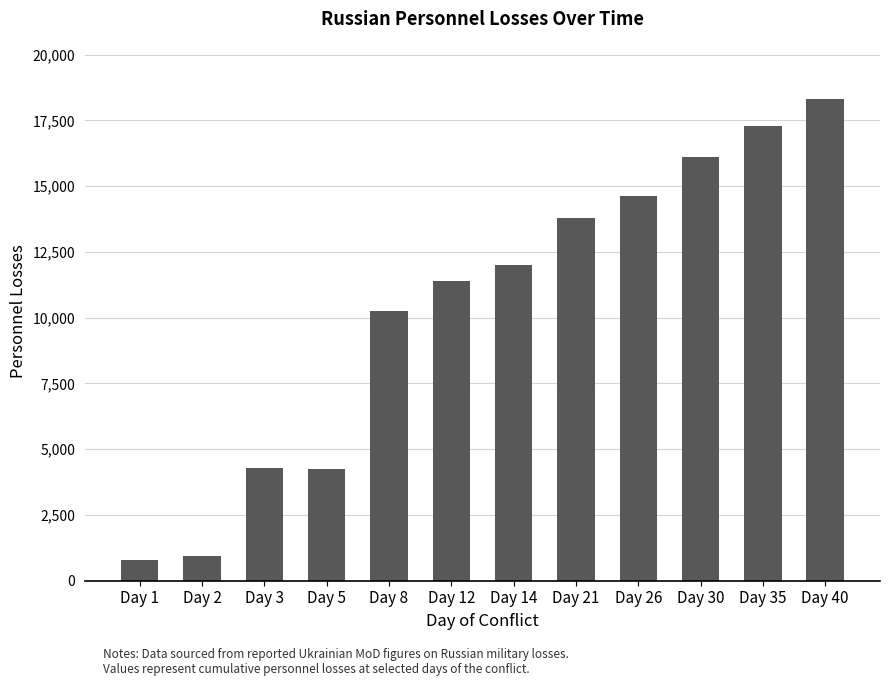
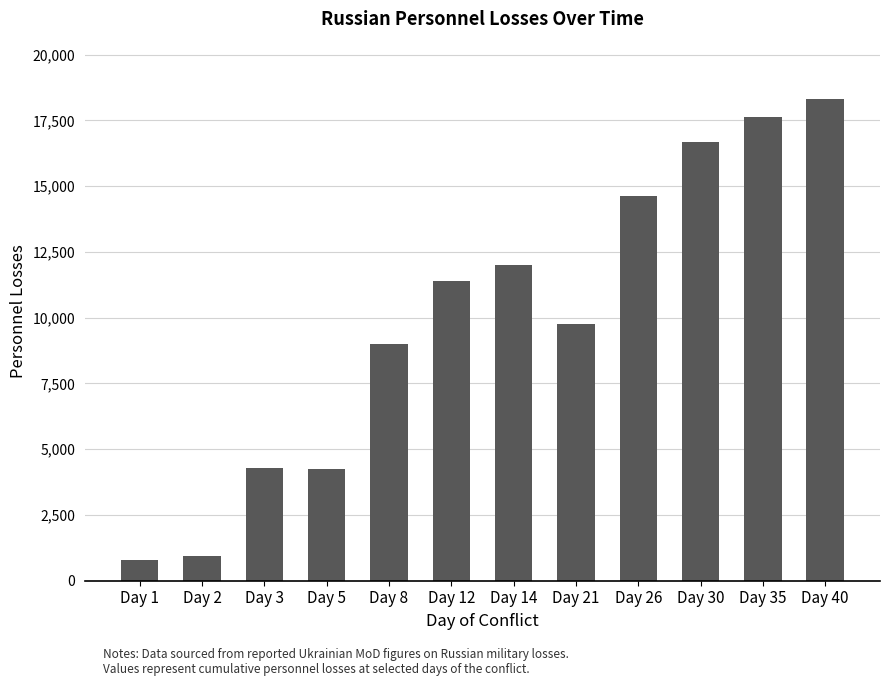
Day 8: 10,300 -> 9,000
Day 21: 13,800 -> 9,800
Day 30: 16,100 -> 16,700
Day 35: 17,300 -> 17,600
